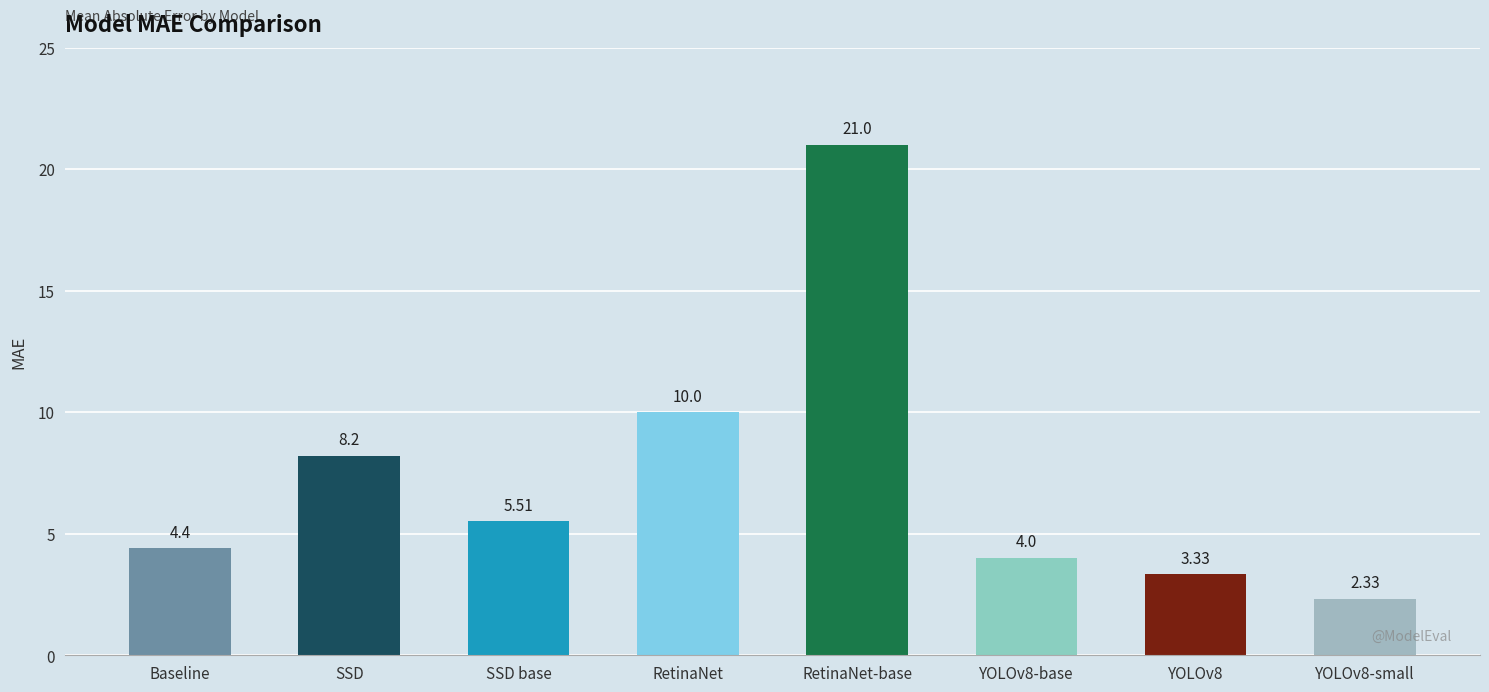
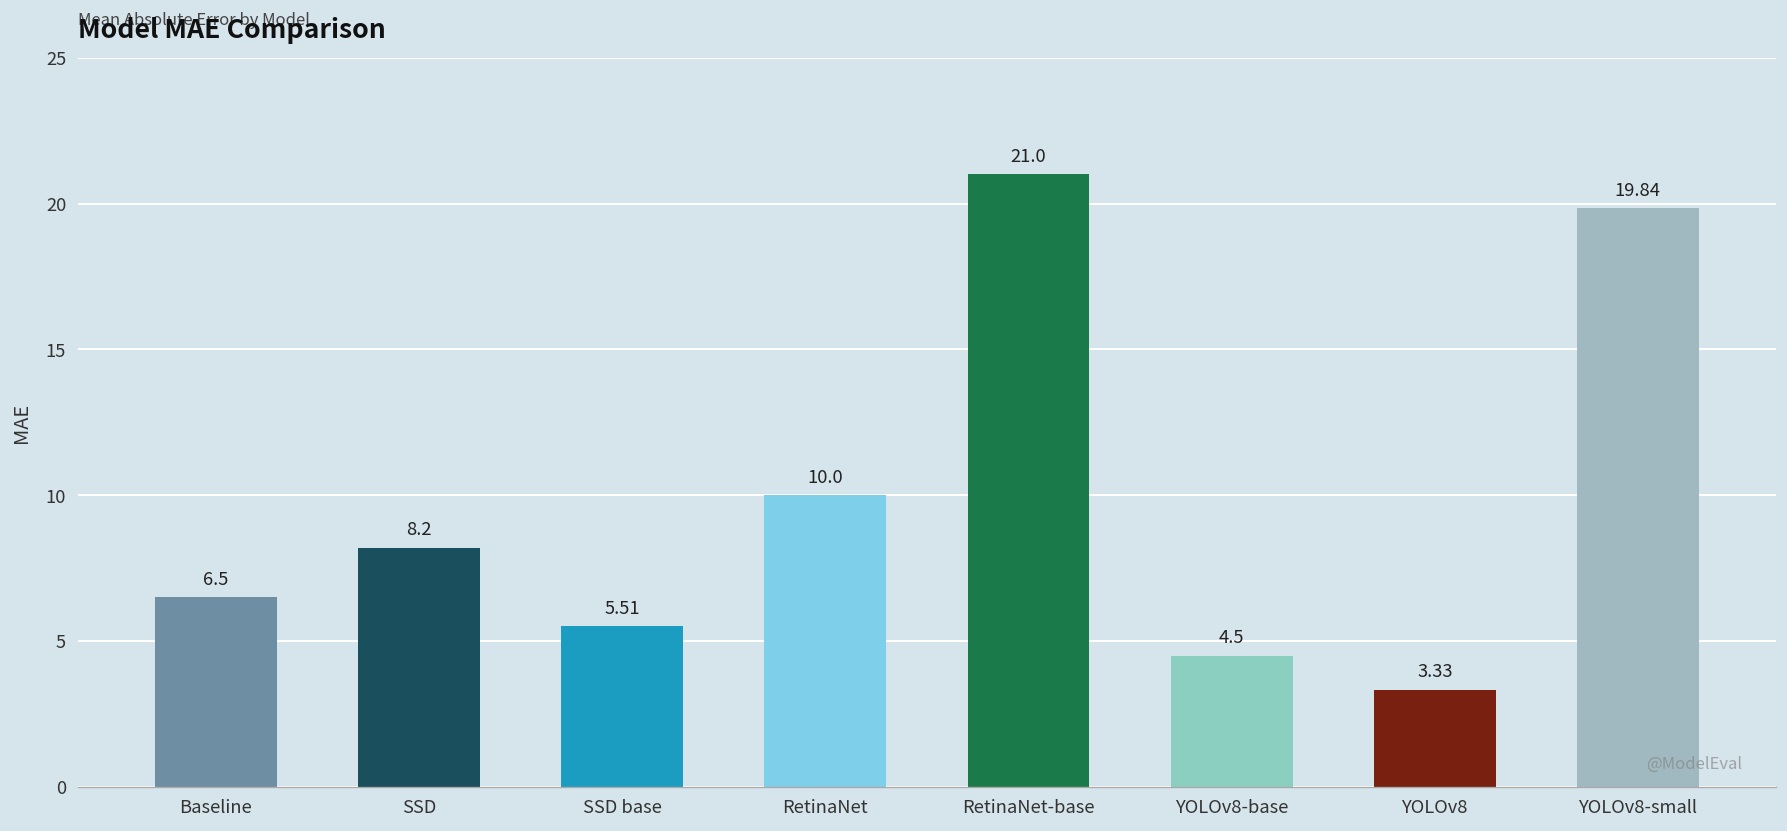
Baseline: 4.4 -> 6.5
YOLOv8-base: 4.0 -> 4.5
YOLOv8-small: 2.33 -> 19.84
